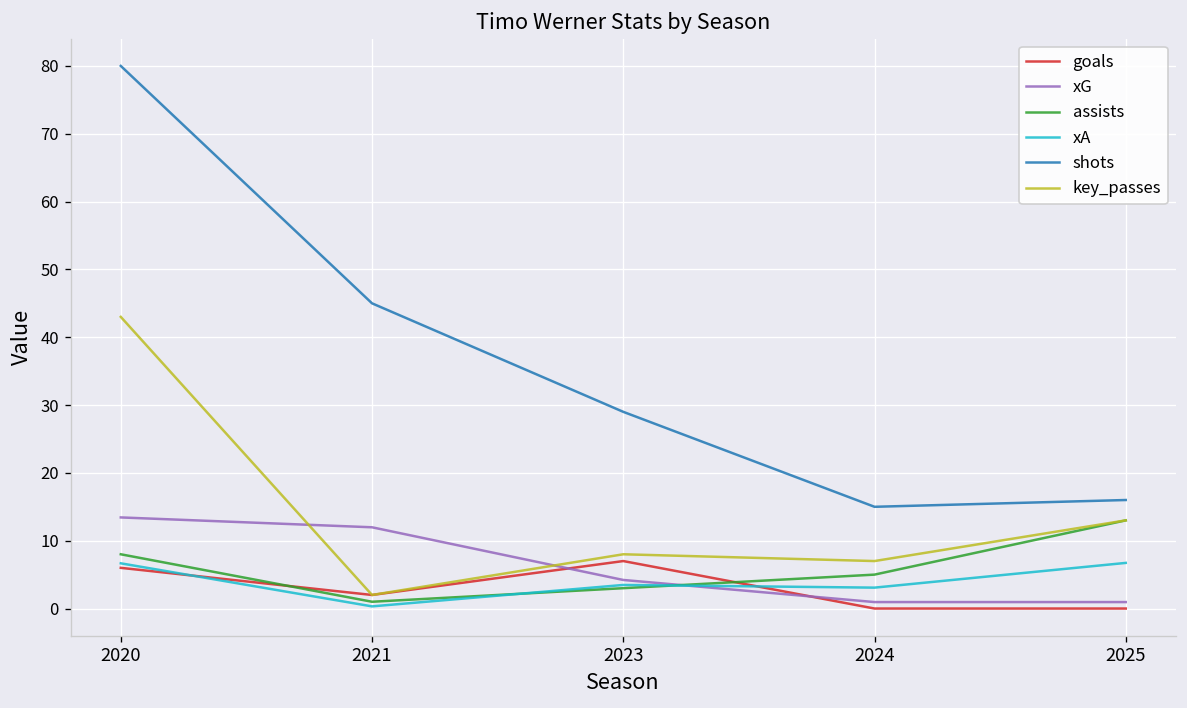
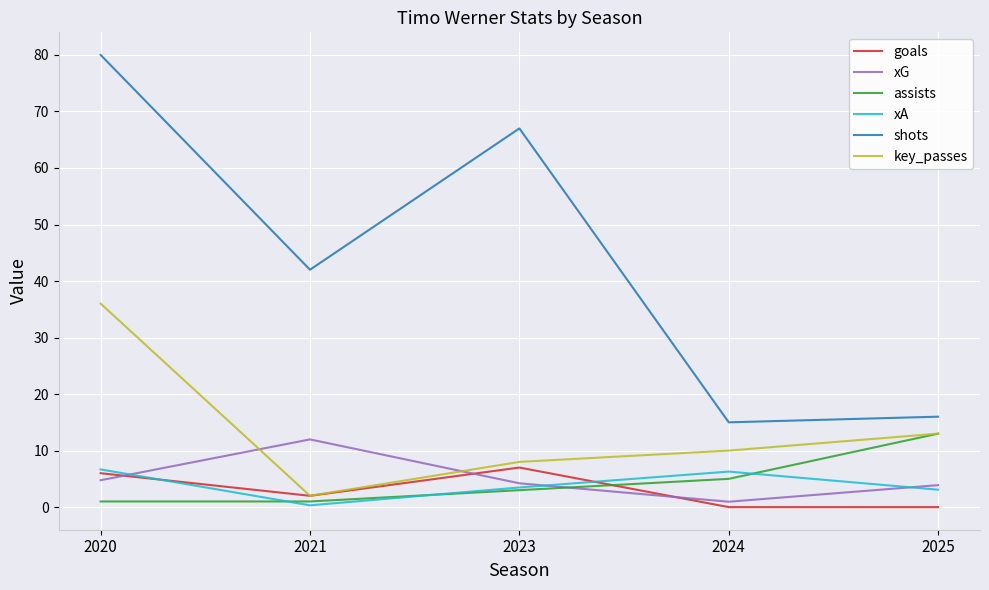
xG, 2020: 13 -> 5
assists, 2020: 8 -> 1
key_passes, 2020: 43 -> 36
shots, 2021: 45 -> 42
shots, 2023: 29 -> 67
xA, 2024: 3 -> 6
key_passes, 2024: 7 -> 10
xG, 2025: 1 -> 4
xA, 2025: 7 -> 3
